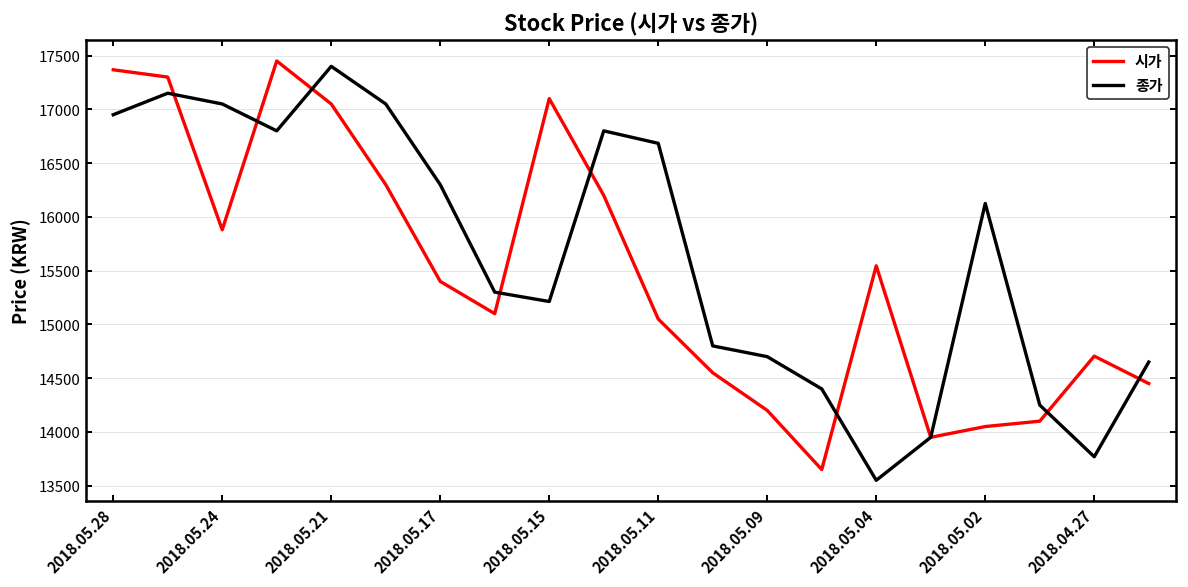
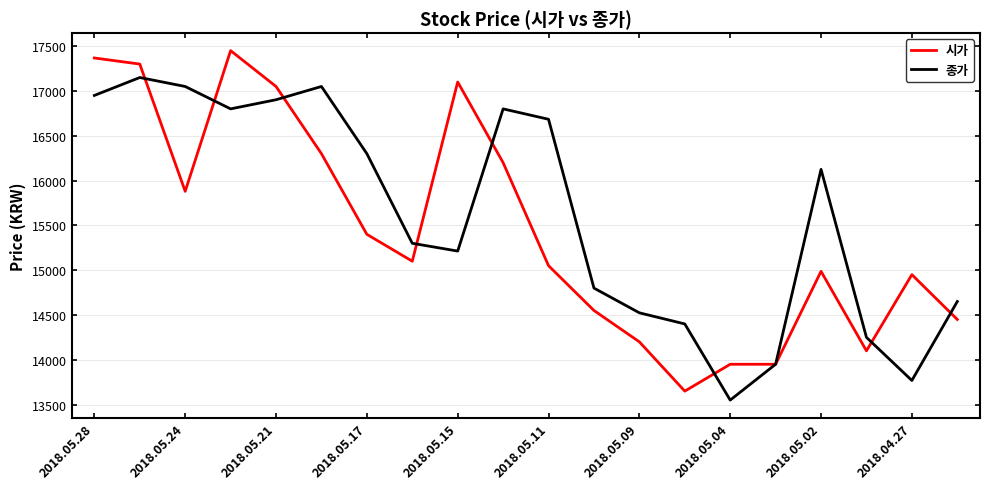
종가, 2018.05.21: 17400 -> 16900
종가, 2018.05.09: 14700 -> 14500
시가, 2018.05.04: 15500 -> 14000
시가, 2018.05.02: 14100 -> 15000
시가, 2018.04.27: 14700 -> 15000
